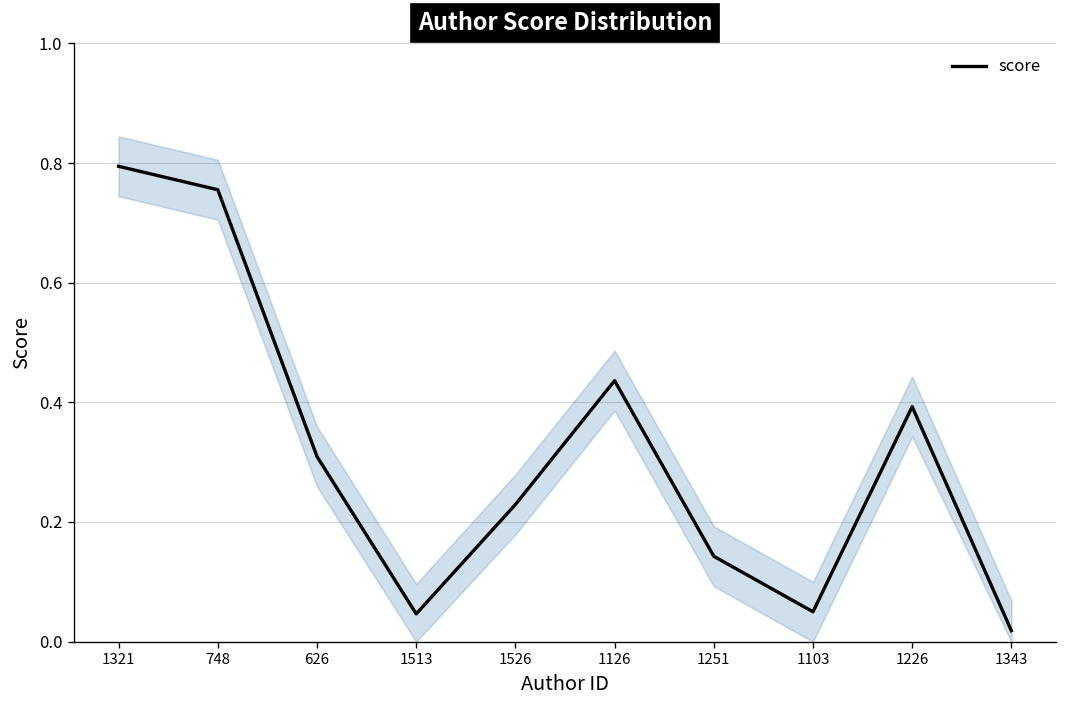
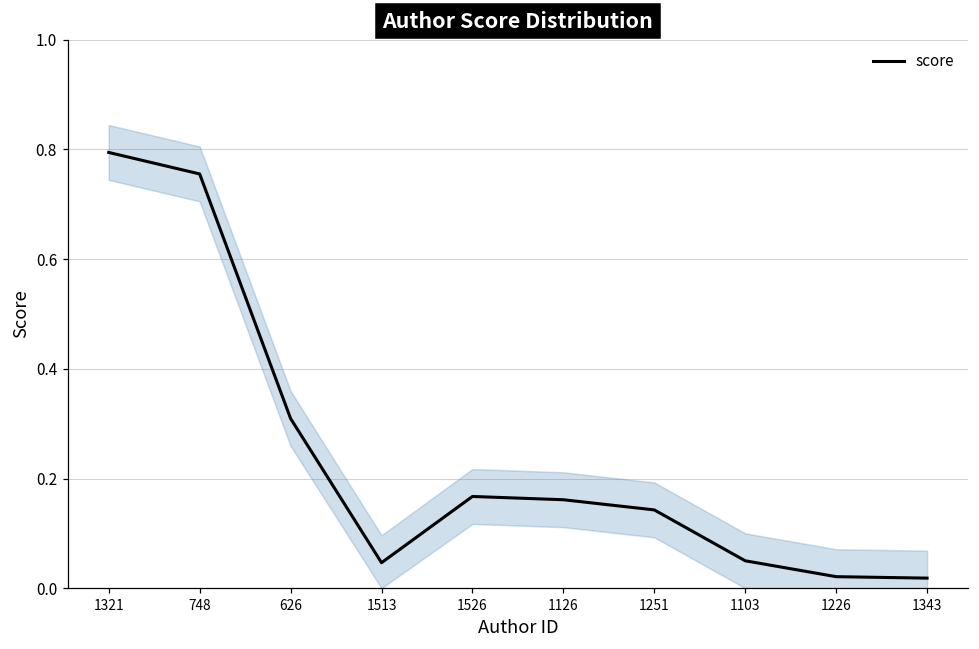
score, 1526: 0.23 -> 0.17
score, 1126: 0.44 -> 0.16
score, 1226: 0.39 -> 0.02
